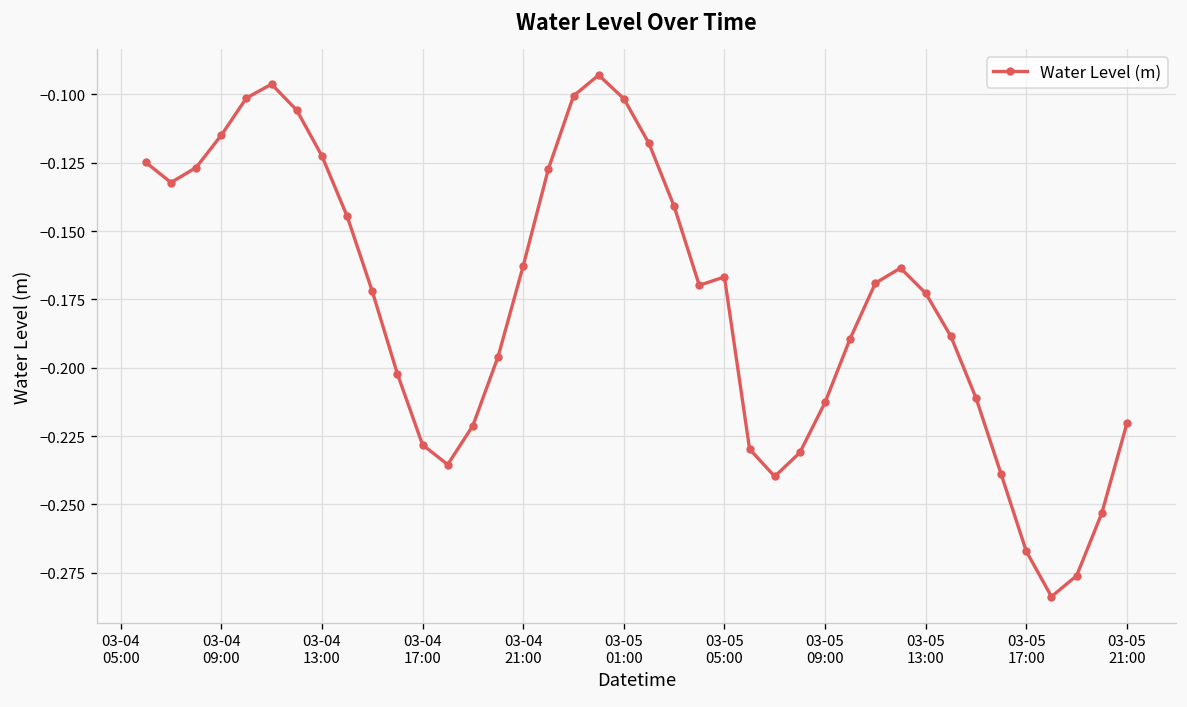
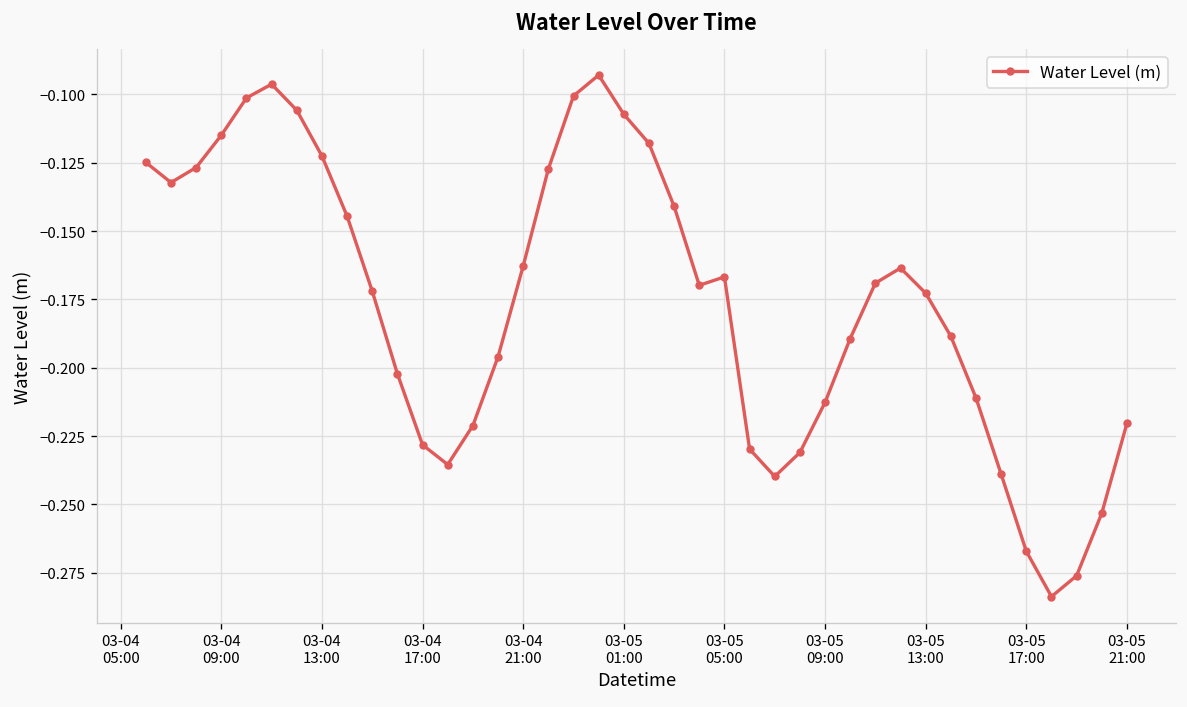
03-05 01:00: -0.102 -> -0.107
